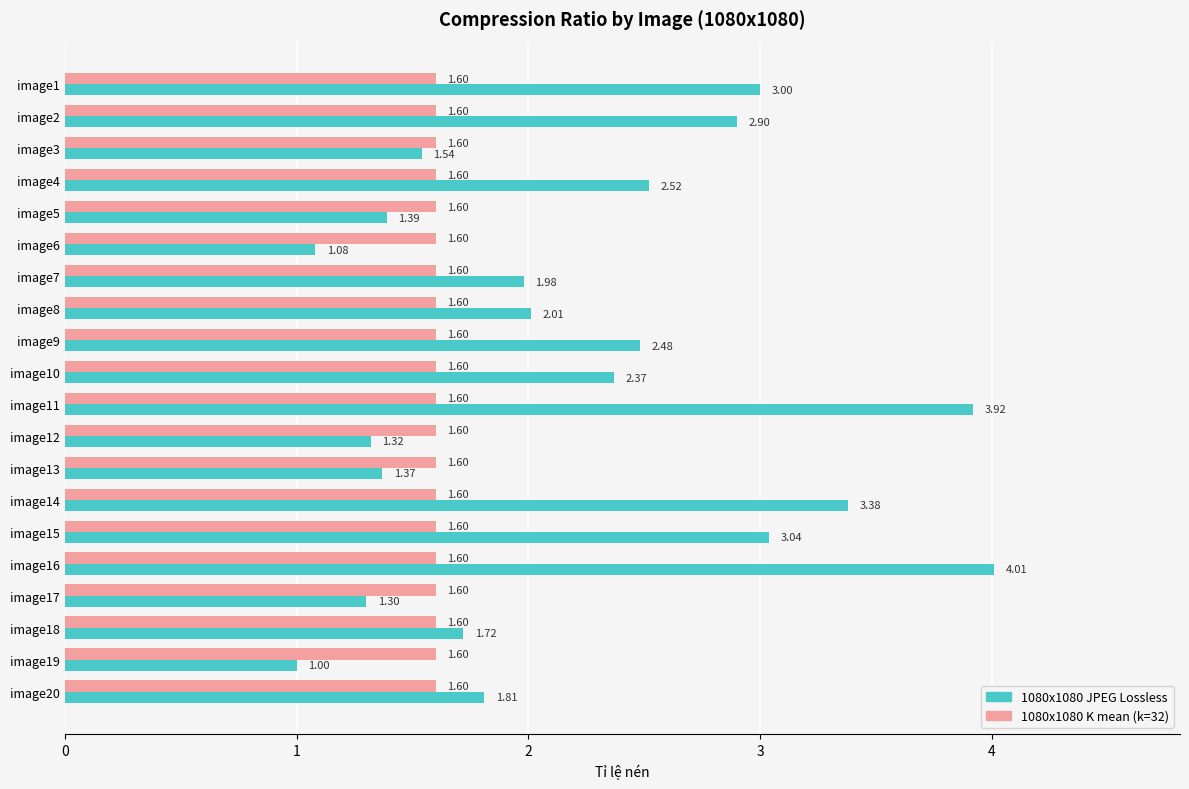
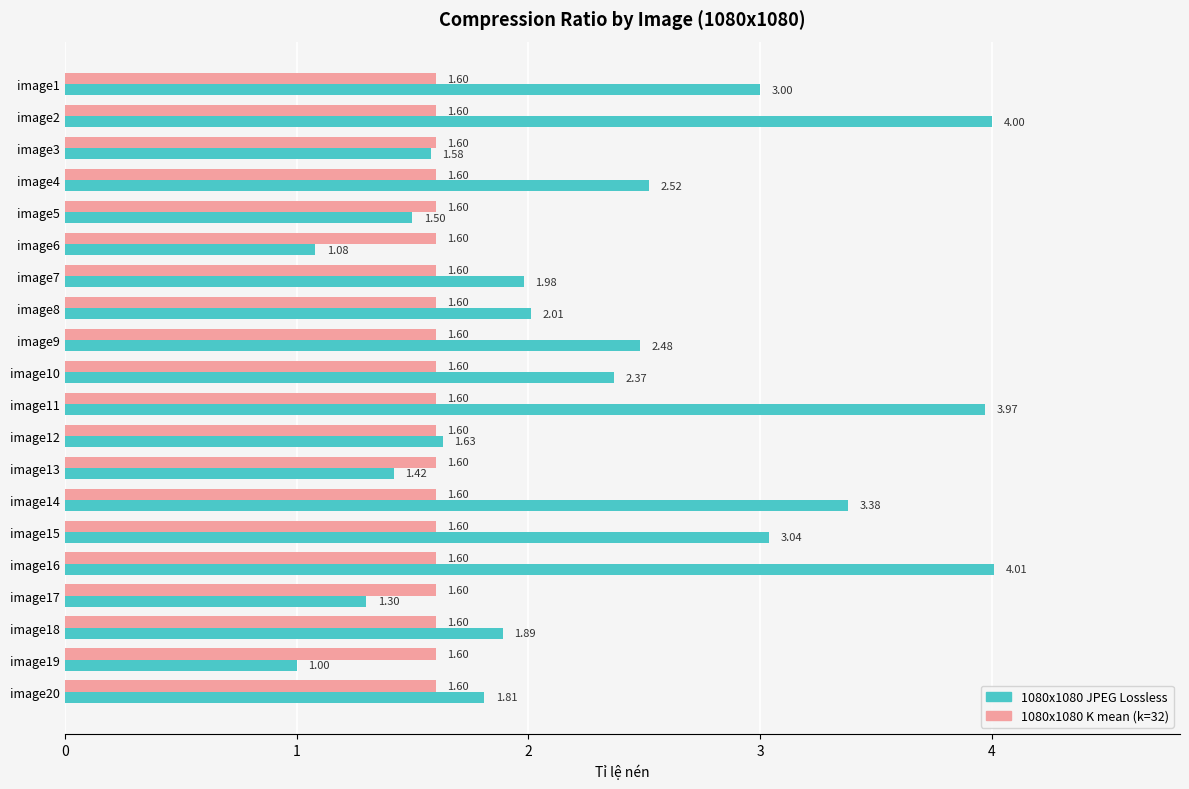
1080x1080 JPEG Lossless, image2: 2.90 -> 4.00
1080x1080 JPEG Lossless, image3: 1.54 -> 1.58
1080x1080 JPEG Lossless, image5: 1.39 -> 1.50
1080x1080 JPEG Lossless, image11: 3.92 -> 3.97
1080x1080 JPEG Lossless, image12: 1.32 -> 1.63
1080x1080 JPEG Lossless, image13: 1.37 -> 1.42
1080x1080 JPEG Lossless, image18: 1.72 -> 1.89
